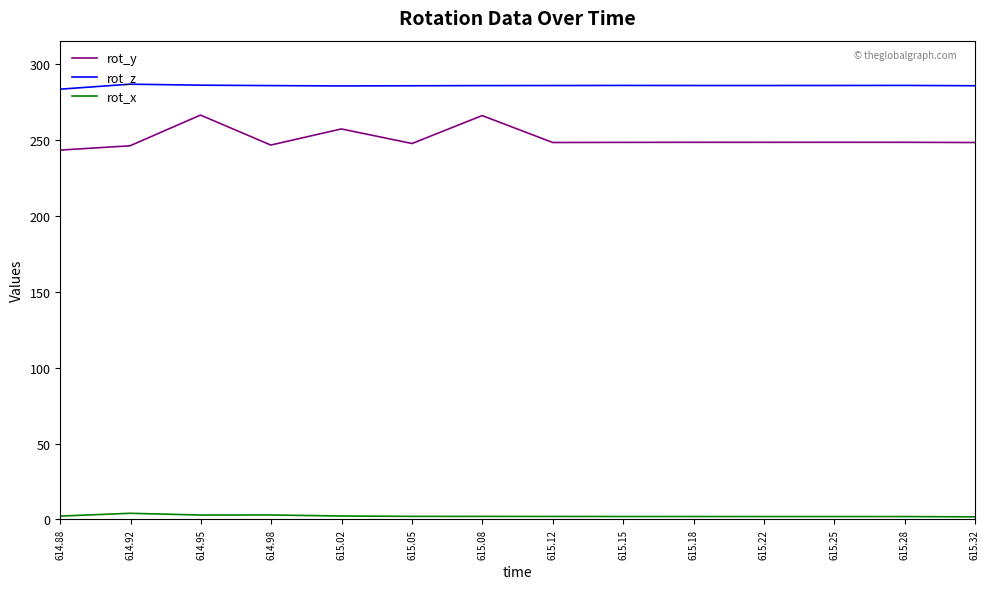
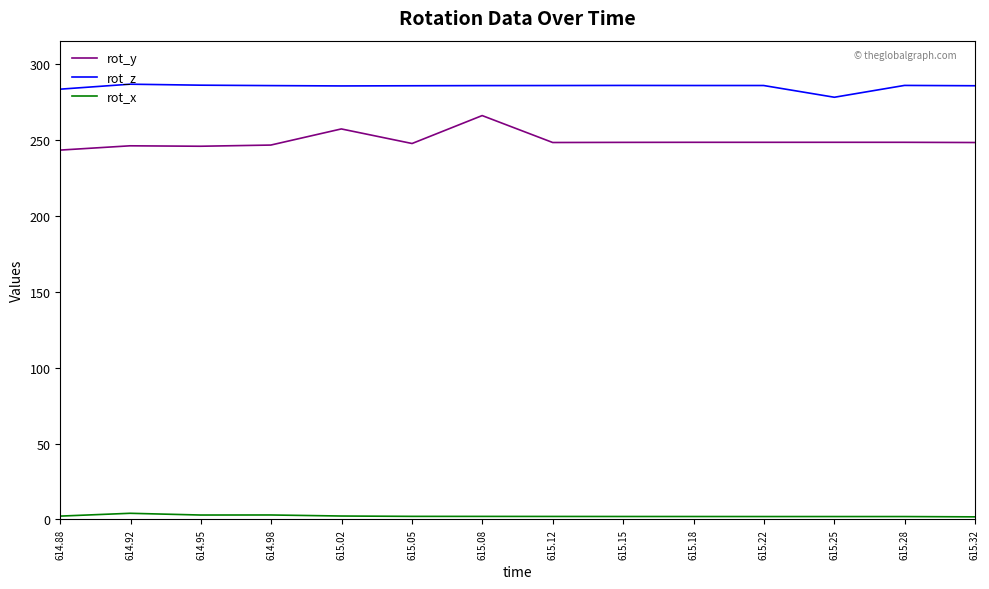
rot_y, 614.95: 266 -> 246
rot_z, 615.25: 286 -> 278
